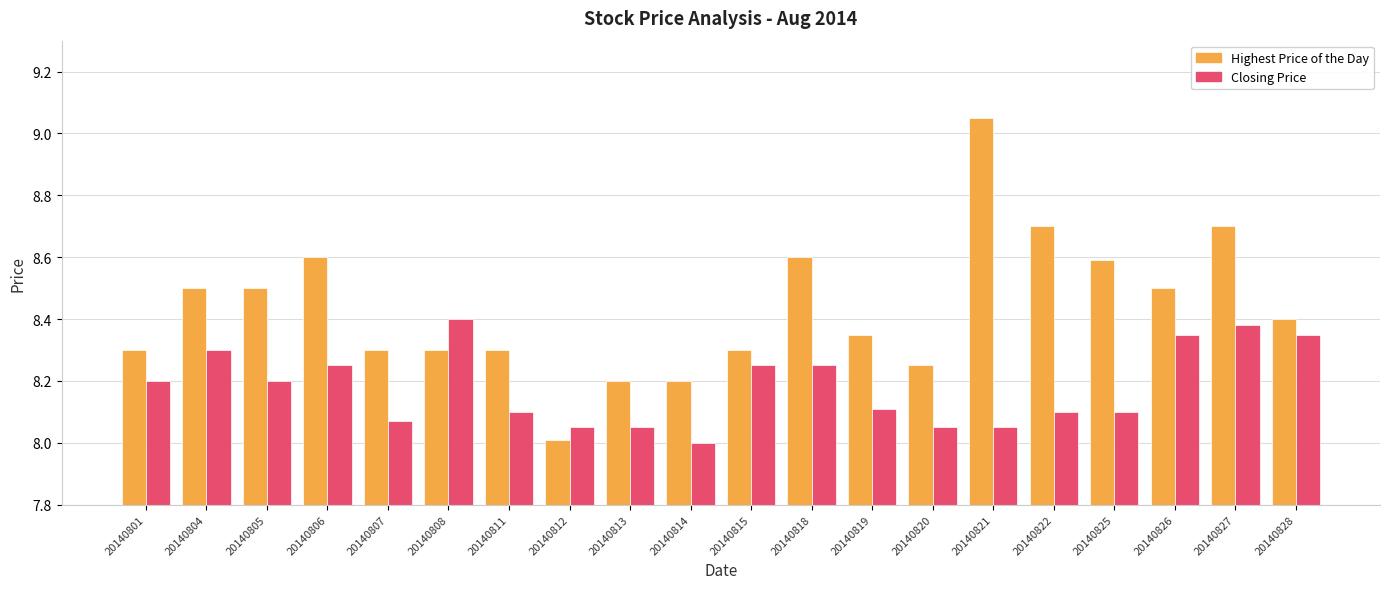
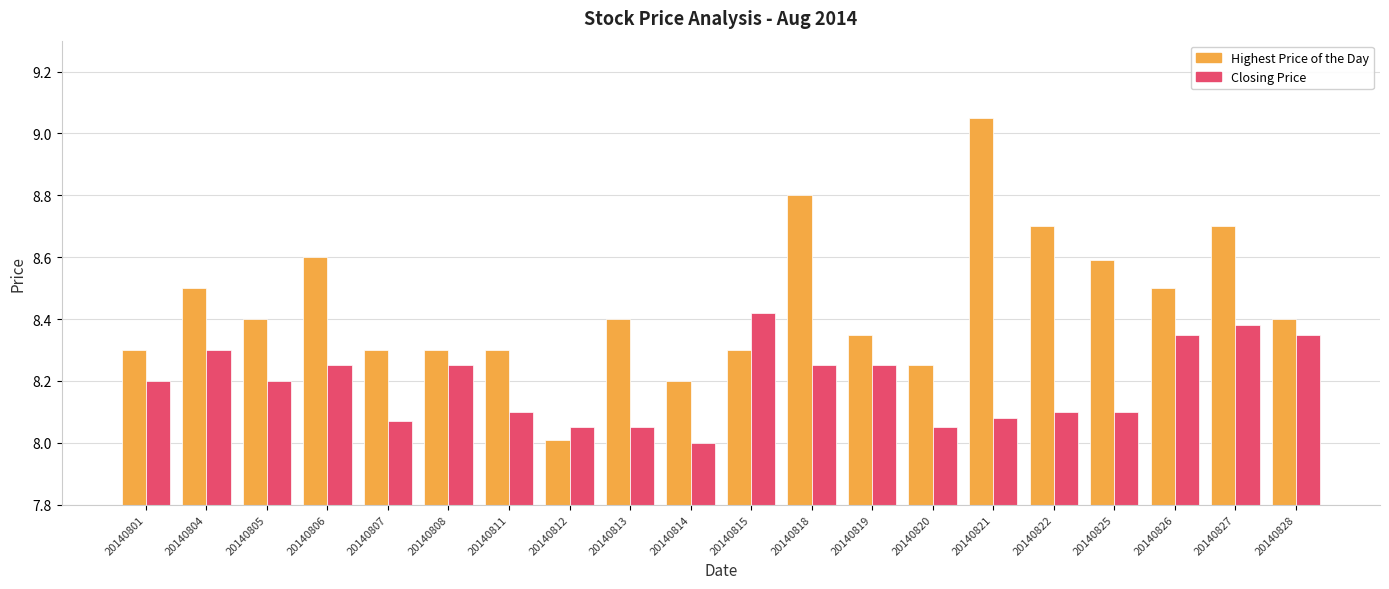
Highest Price of the Day, 20140805: 8.5 -> 8.4
Closing Price, 20140808: 8.40 -> 8.25
Highest Price of the Day, 20140813: 8.2 -> 8.4
Closing Price, 20140815: 8.25 -> 8.42
Highest Price of the Day, 20140818: 8.6 -> 8.8
Closing Price, 20140819: 8.11 -> 8.25
Closing Price, 20140821: 8.05 -> 8.08
